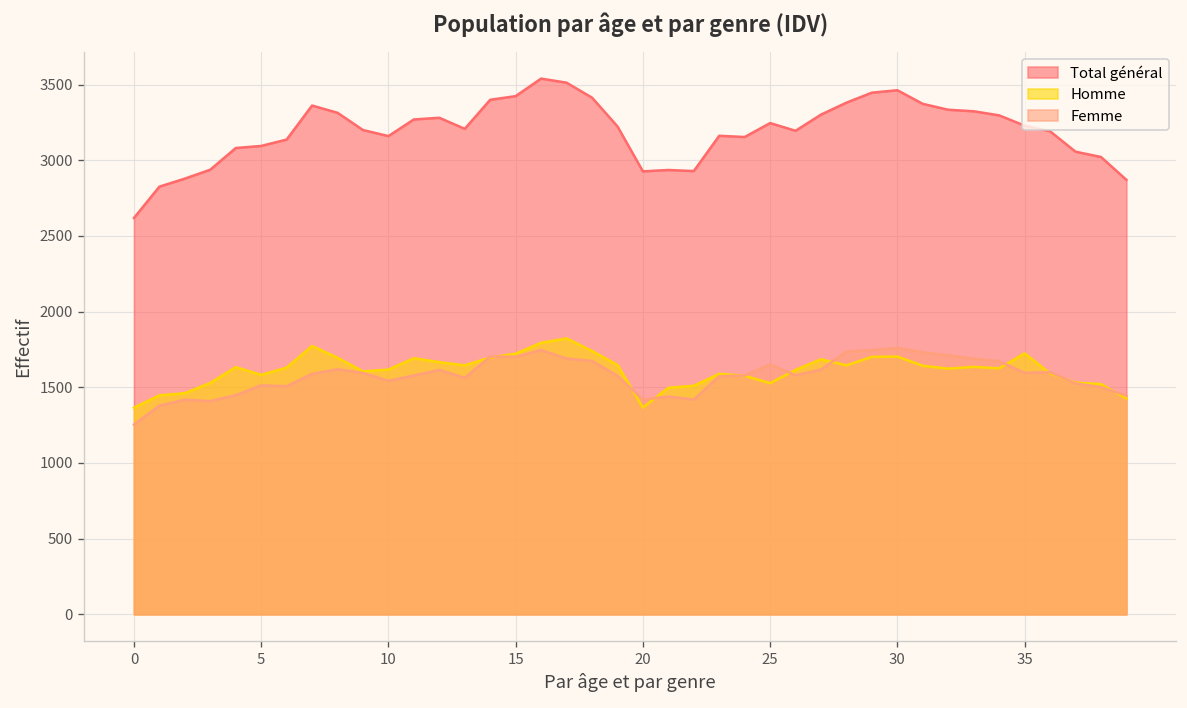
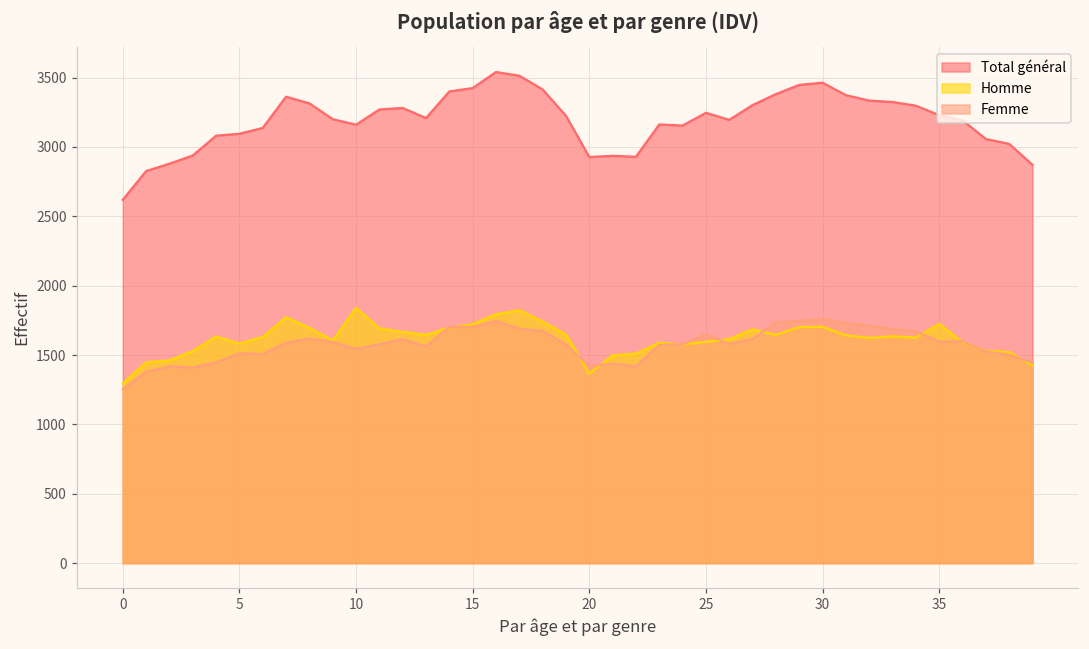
Homme, 0: 1370 -> 1300
Homme, 10: 1620 -> 1840
Homme, 25: 1530 -> 1600
